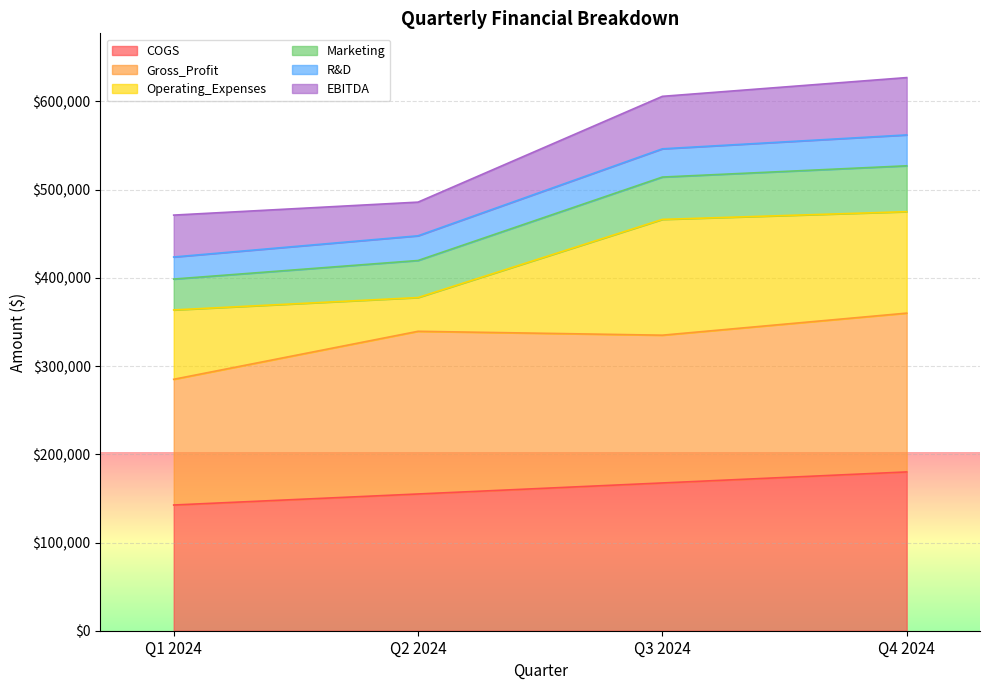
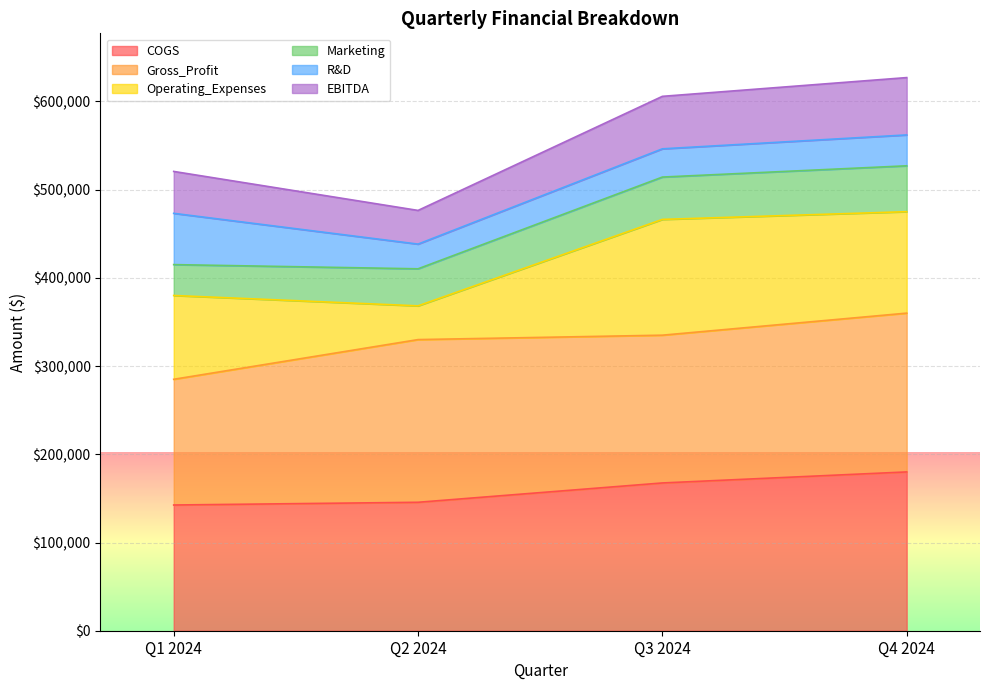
Operating_Expenses, Q1 2024: $80,000 -> $100,000
R&D, Q1 2024: $30,000 -> $60,000
COGS, Q2 2024: $160,000 -> $150,000
